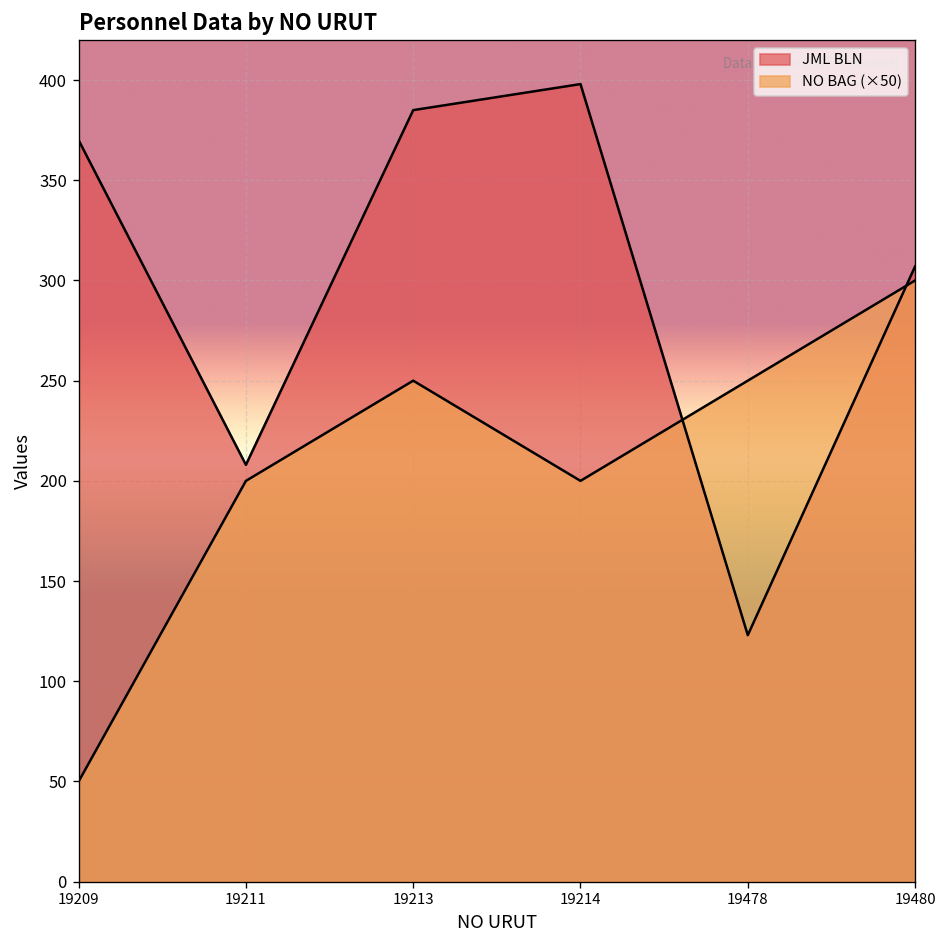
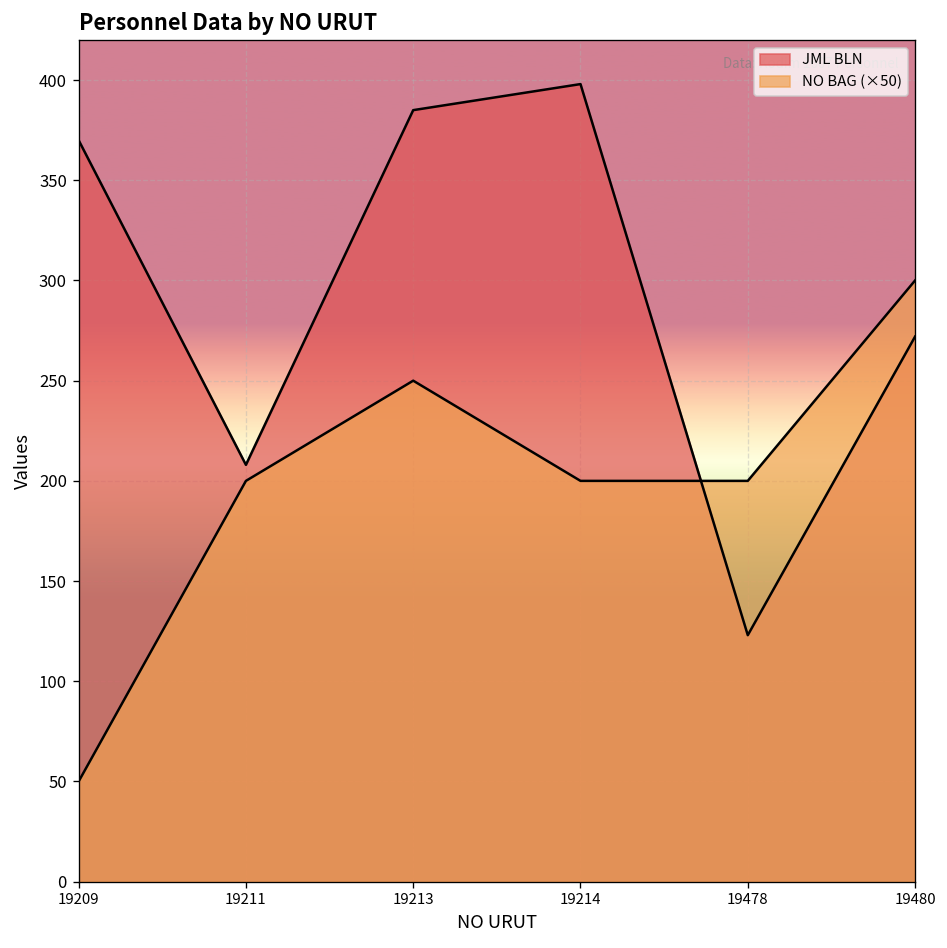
NO BAG (×50), 19478: 250 -> 200
JML BLN, 19480: 307 -> 272
